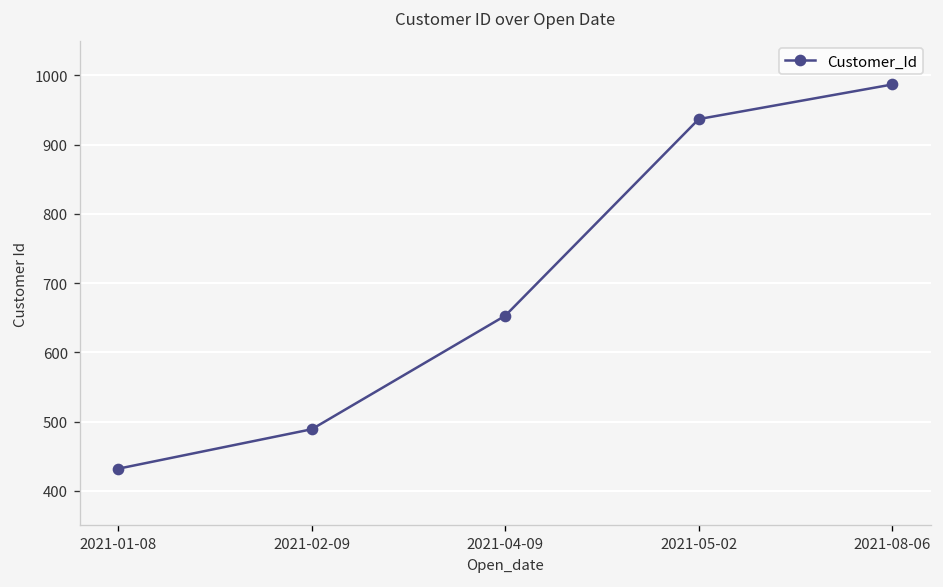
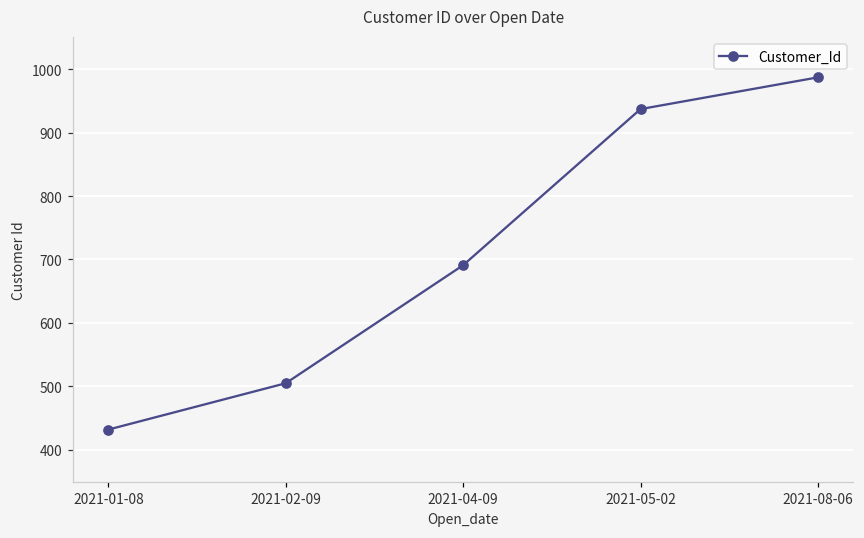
2021-02-09: 490 -> 510
2021-04-09: 650 -> 690
